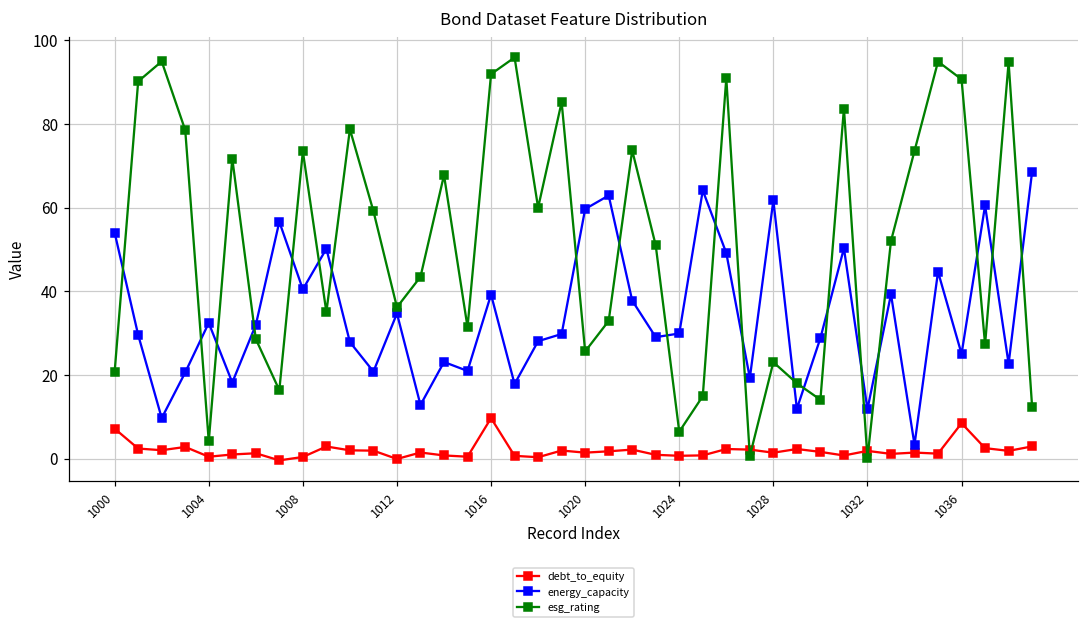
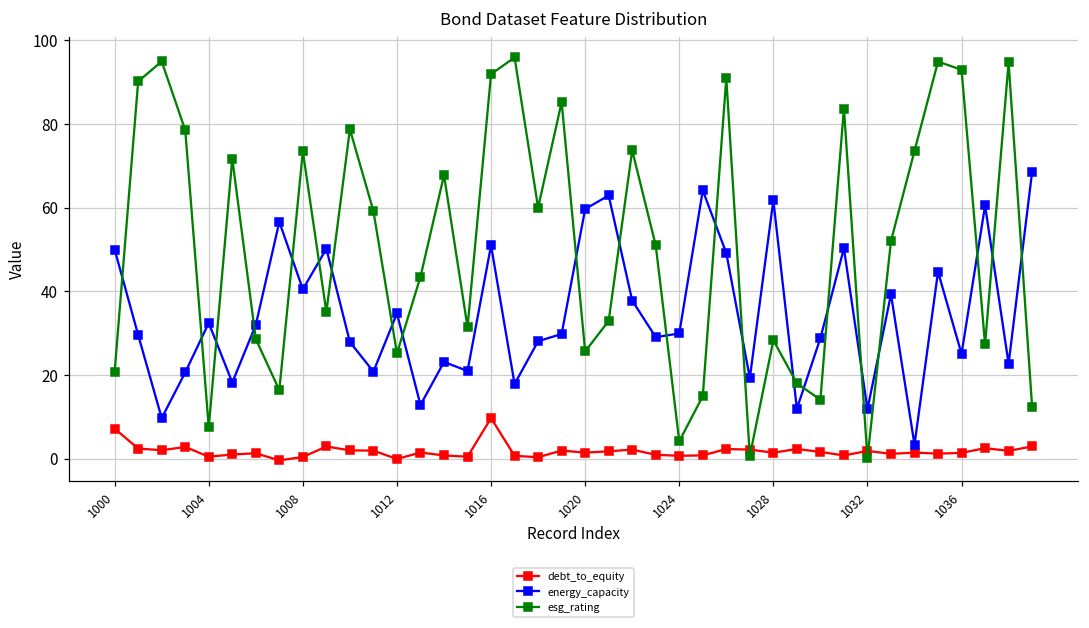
energy_capacity, 1000: 54 -> 50
esg_rating, 1004: 4 -> 7
esg_rating, 1012: 36 -> 25
energy_capacity, 1016: 39 -> 51
esg_rating, 1024: 6 -> 4
esg_rating, 1028: 23 -> 28
debt_to_equity, 1036: 8 -> 1
esg_rating, 1036: 91 -> 93
